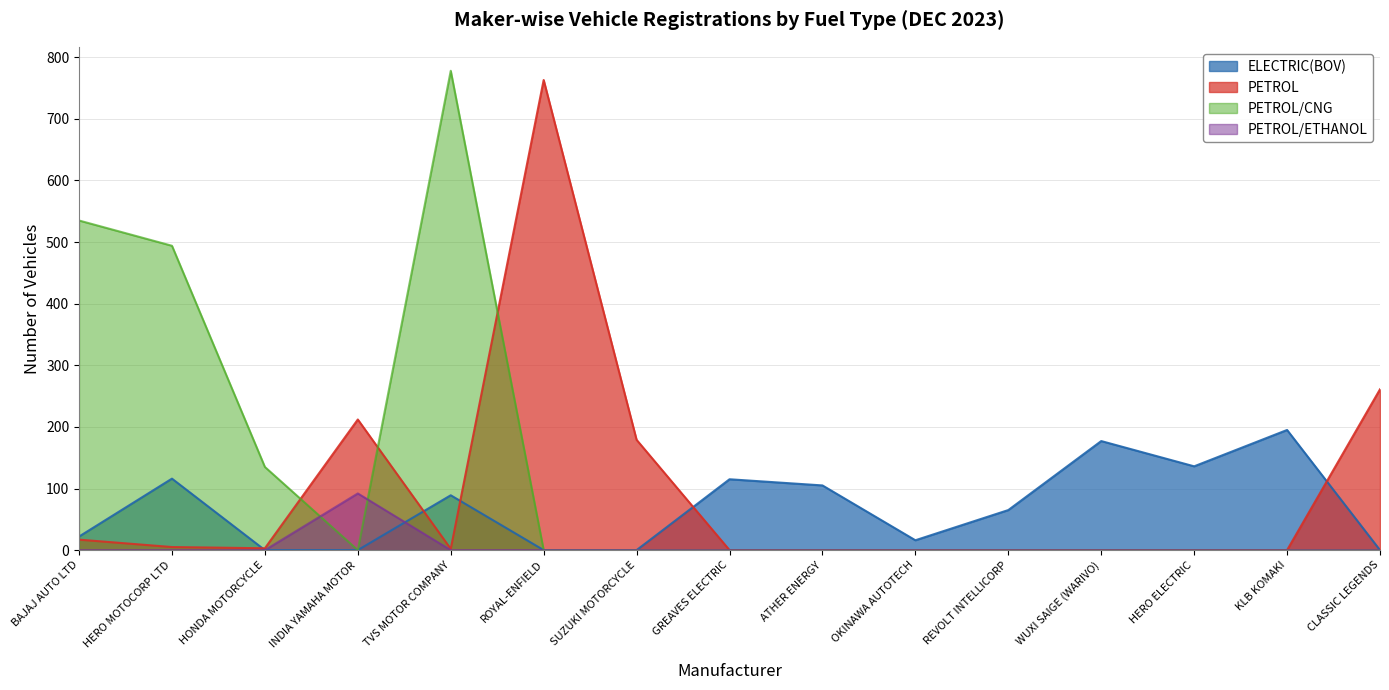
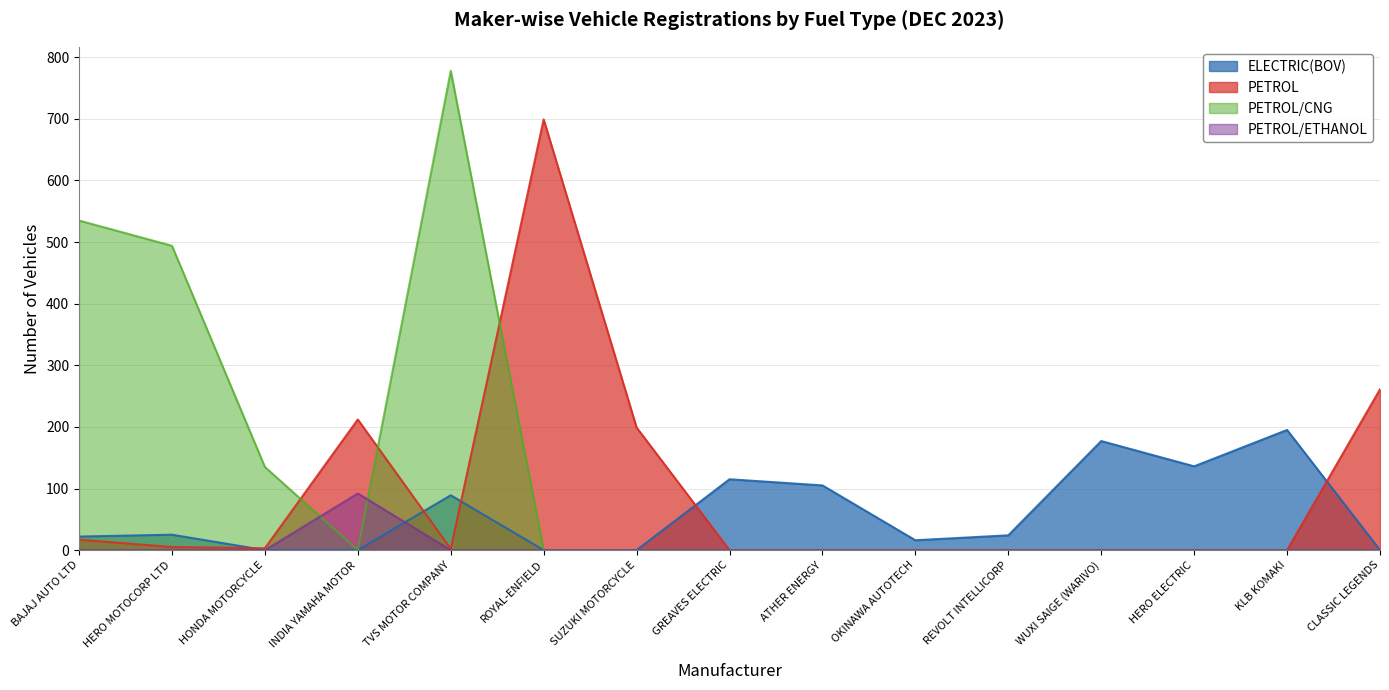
ELECTRIC(BOV), HERO MOTOCORP LTD: 120 -> 30
PETROL, ROYAL-ENFIELD: 760 -> 700
PETROL, SUZUKI MOTORCYCLE: 180 -> 200
ELECTRIC(BOV), REVOLT INTELLICORP: 70 -> 20
